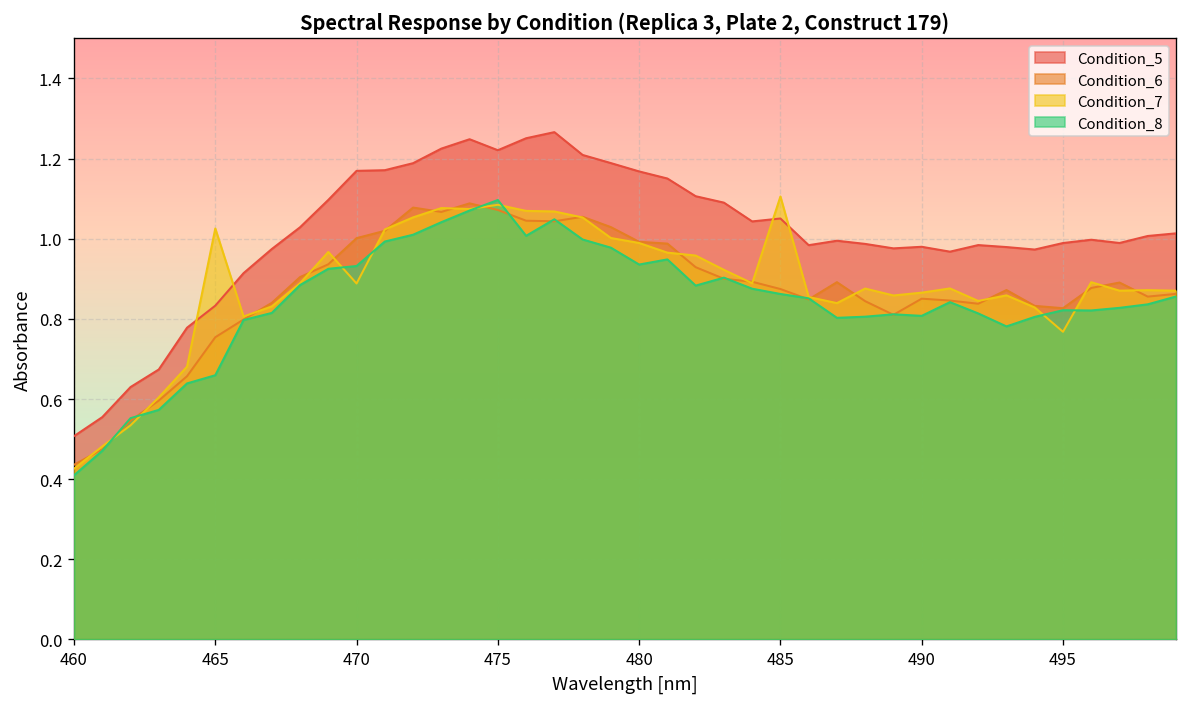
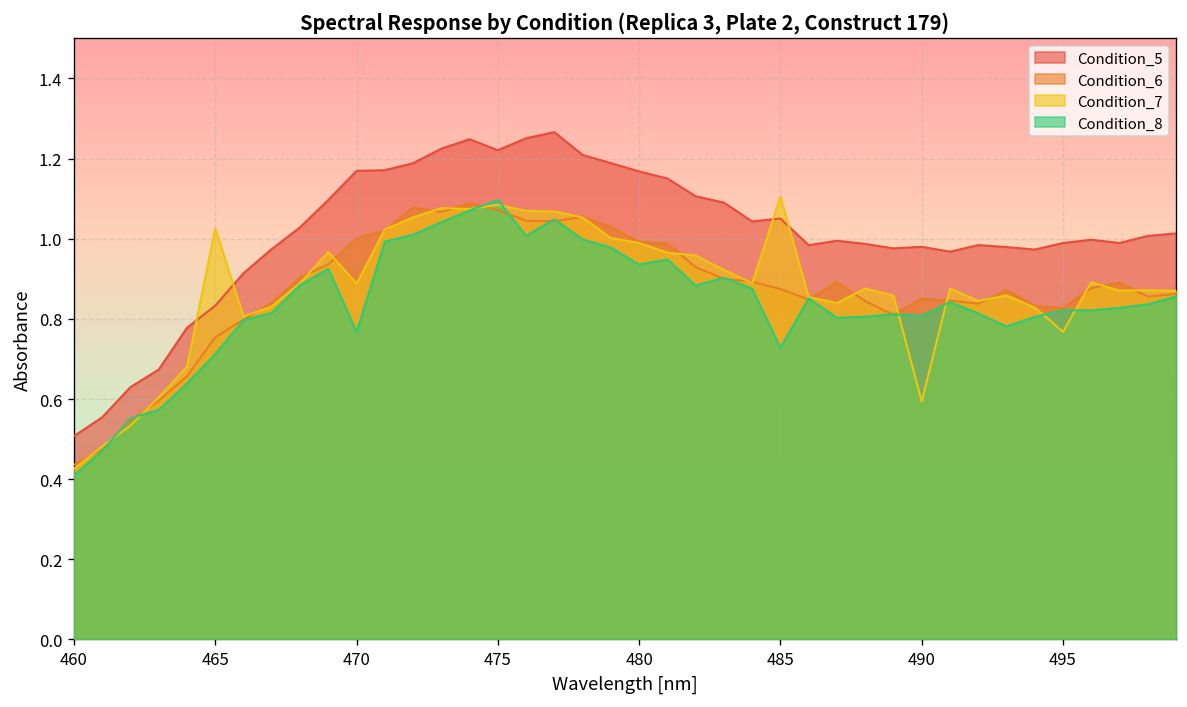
Condition_8, 465: 0.66 -> 0.71
Condition_8, 470: 0.93 -> 0.77
Condition_8, 485: 0.86 -> 0.73
Condition_7, 490: 0.87 -> 0.59
